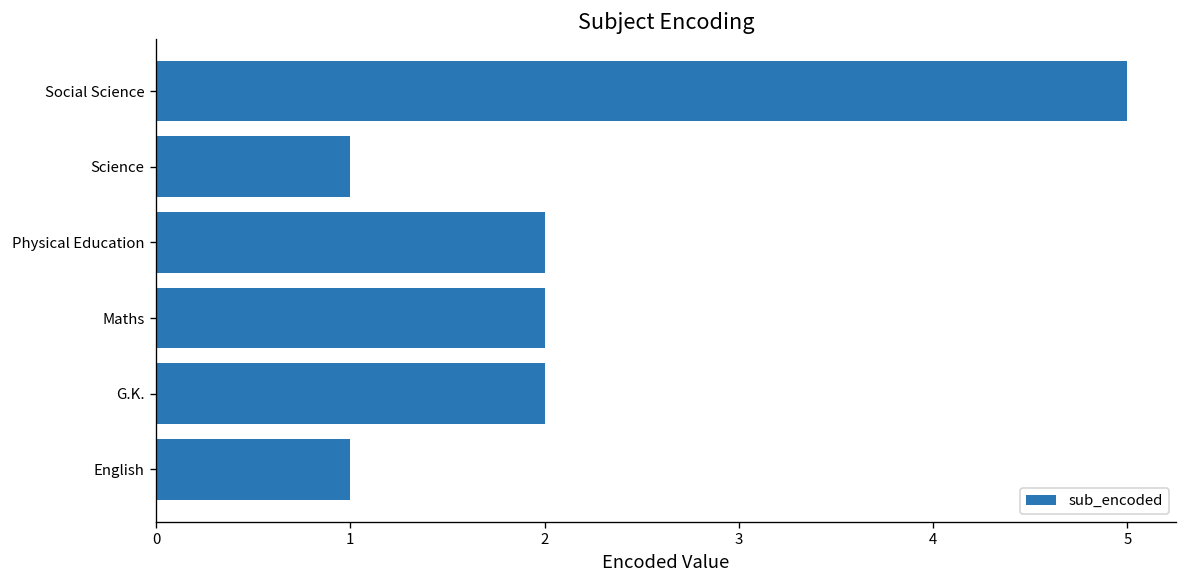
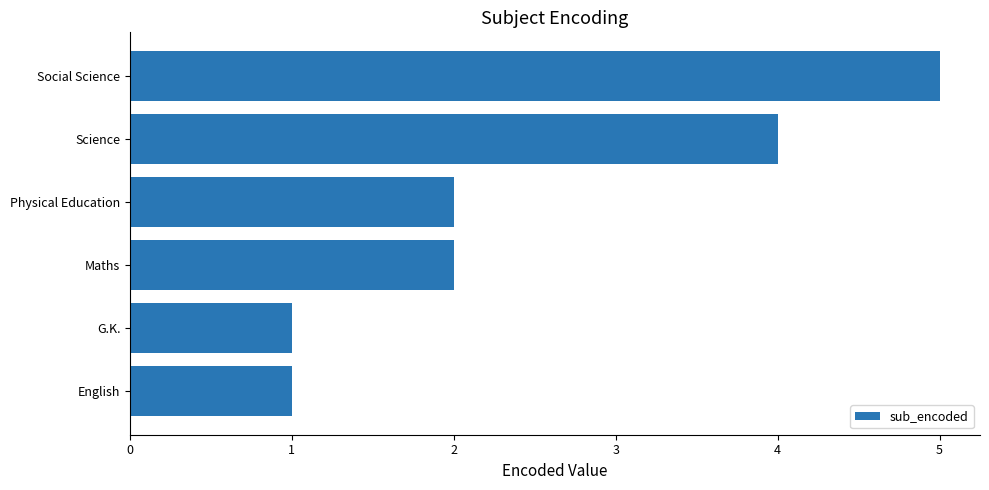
Science: 1 -> 4
G.K.: 2 -> 1
